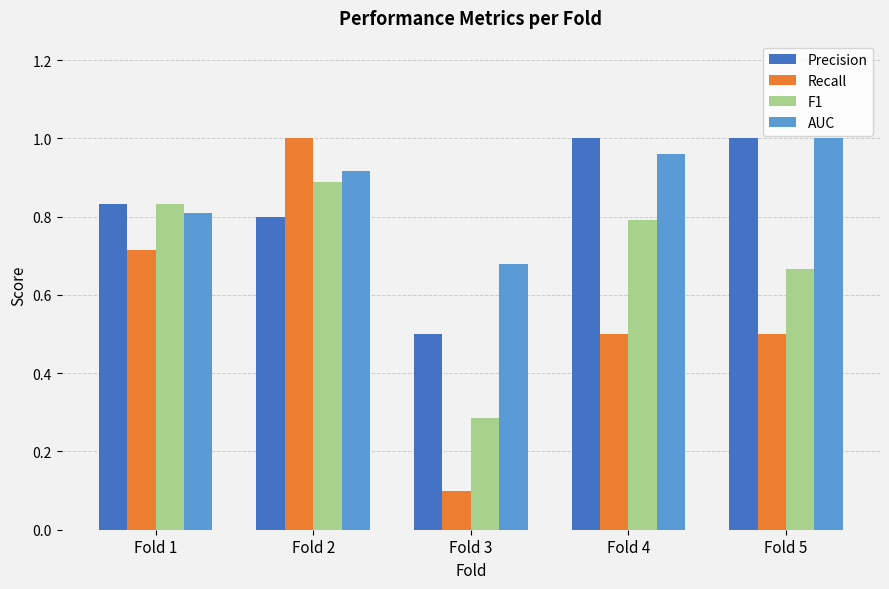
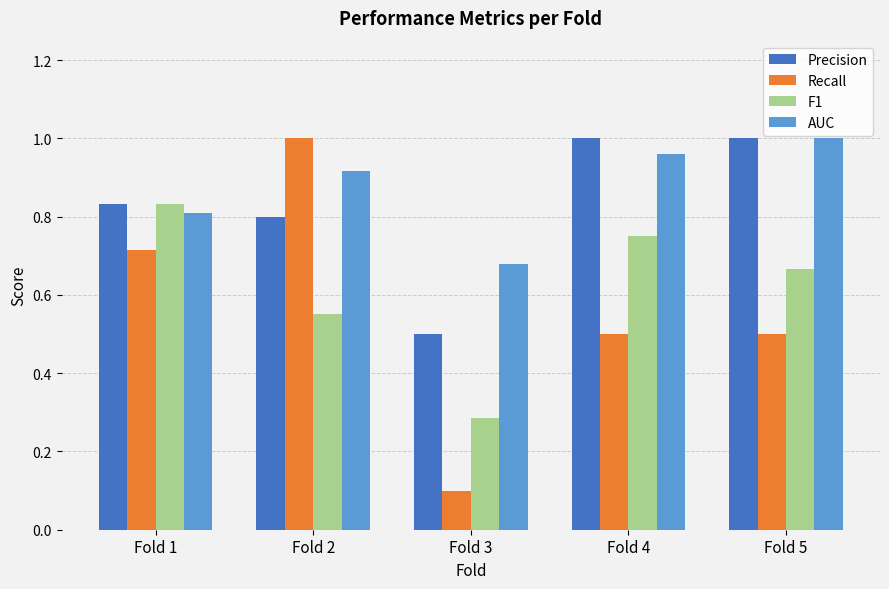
F1, Fold 2: 0.89 -> 0.55
F1, Fold 4: 0.79 -> 0.75
